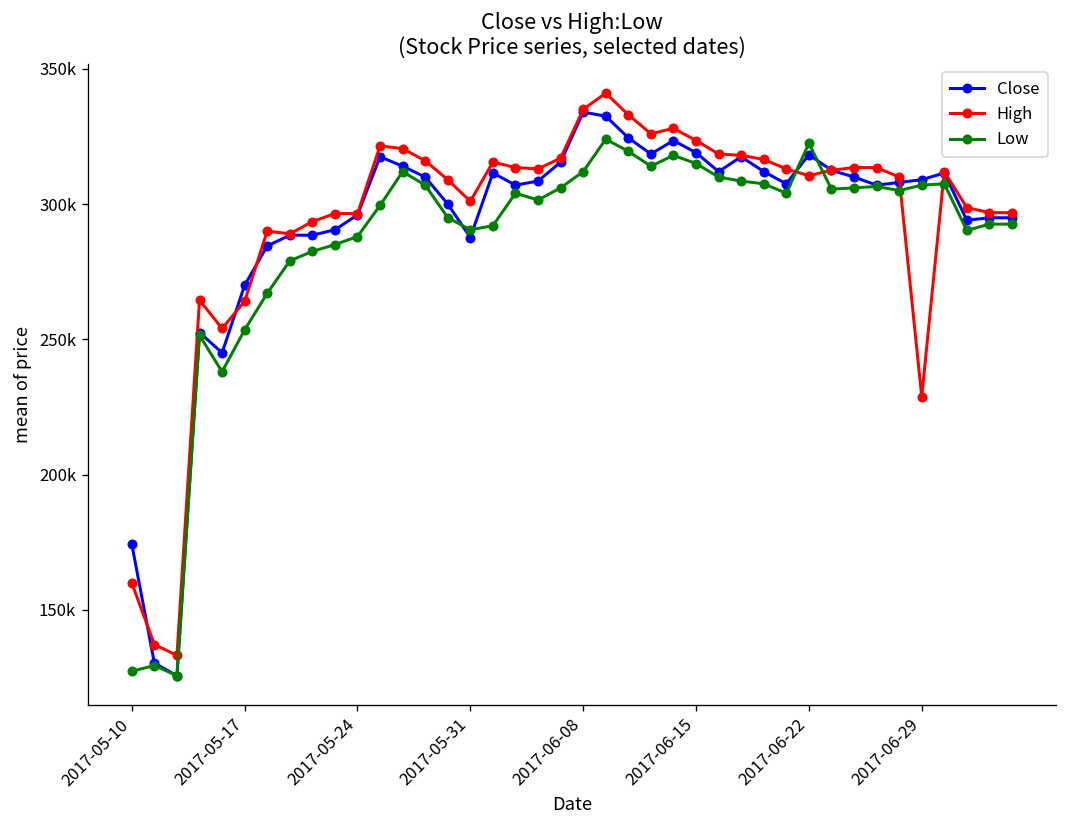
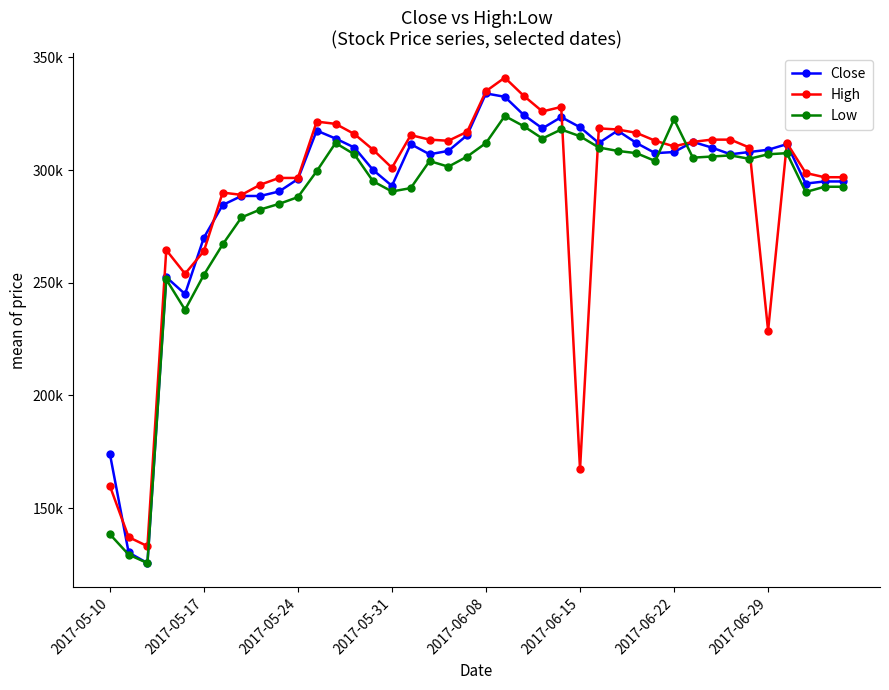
Low, 2017-05-10: 127000 -> 138000
Close, 2017-05-31: 288000 -> 293000
High, 2017-06-15: 324000 -> 167000
Close, 2017-06-22: 318000 -> 308000
